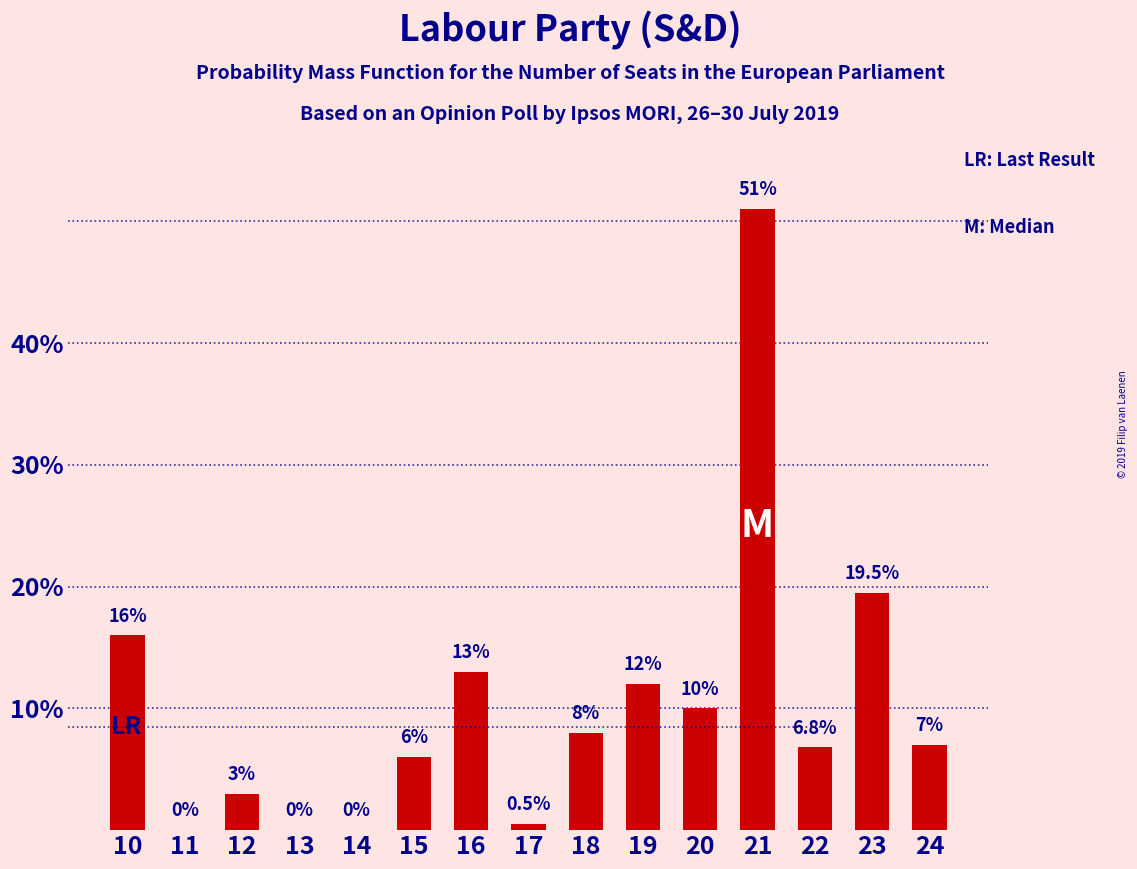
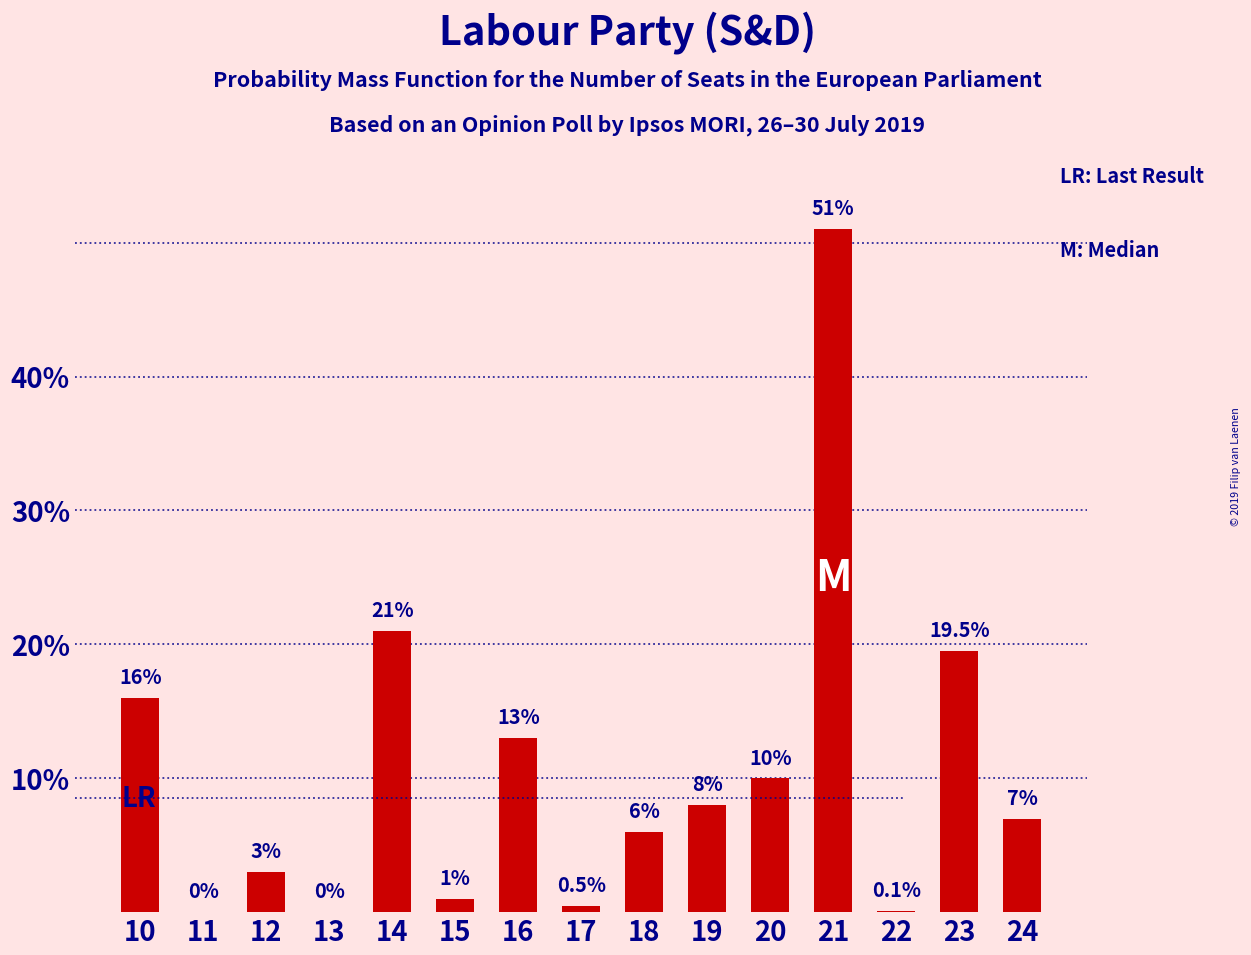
14: 0% -> 21%
15: 6% -> 1%
18: 8% -> 6%
19: 12% -> 8%
22: 6.8% -> 0.1%
